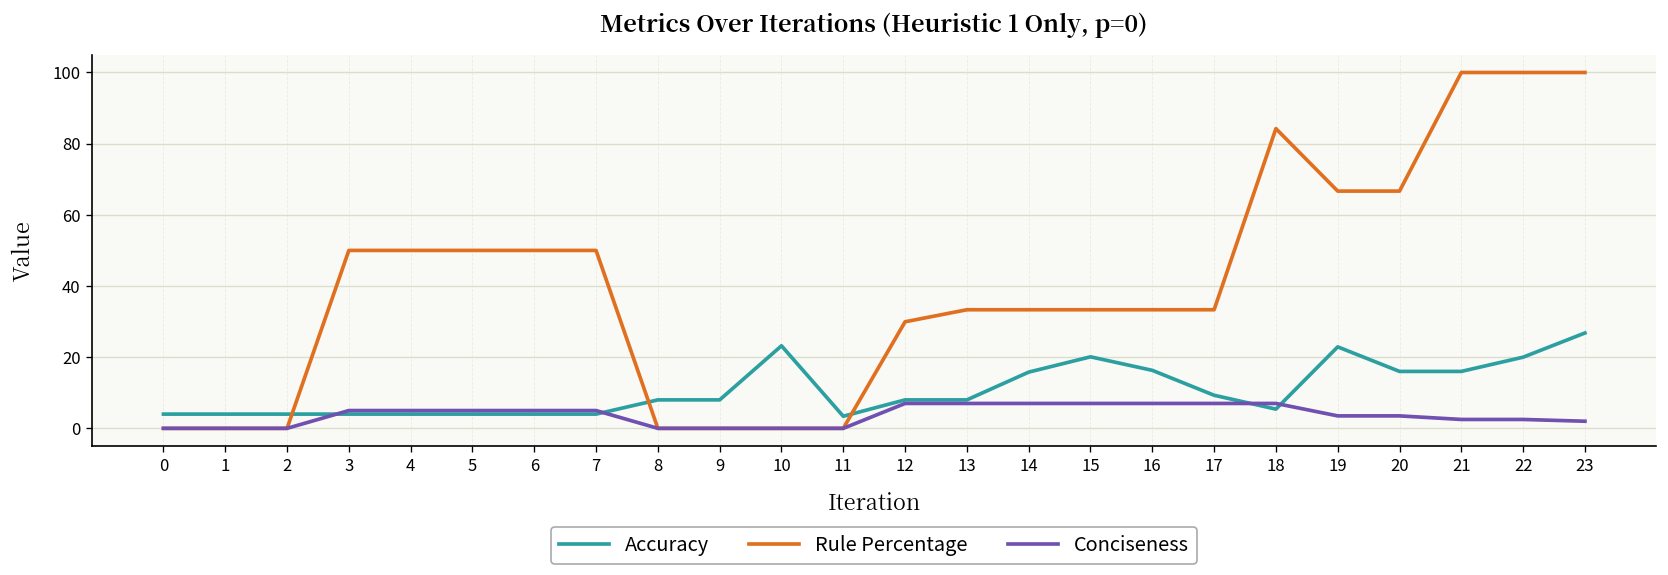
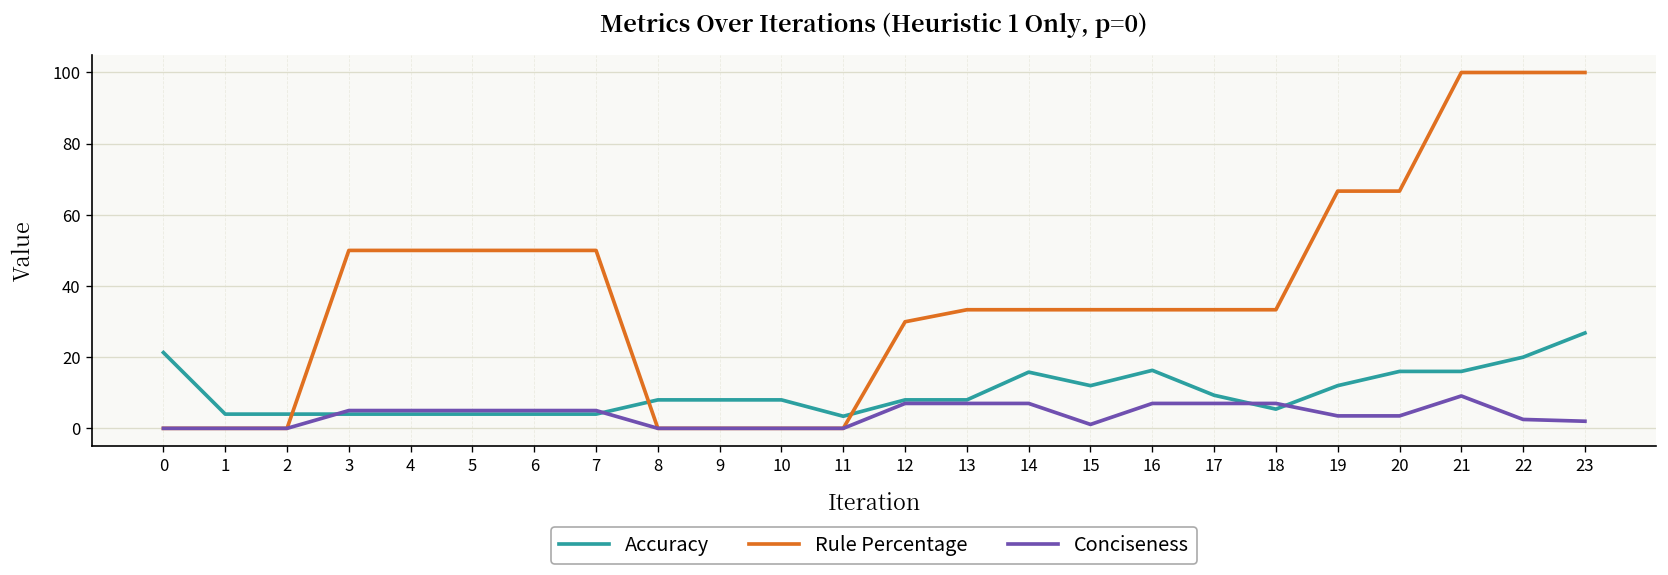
Accuracy, 0: 4 -> 21
Accuracy, 10: 23 -> 8
Accuracy, 15: 20 -> 12
Conciseness, 15: 7 -> 1
Rule Percentage, 18: 84 -> 33
Accuracy, 19: 23 -> 12
Conciseness, 21: 3 -> 9
